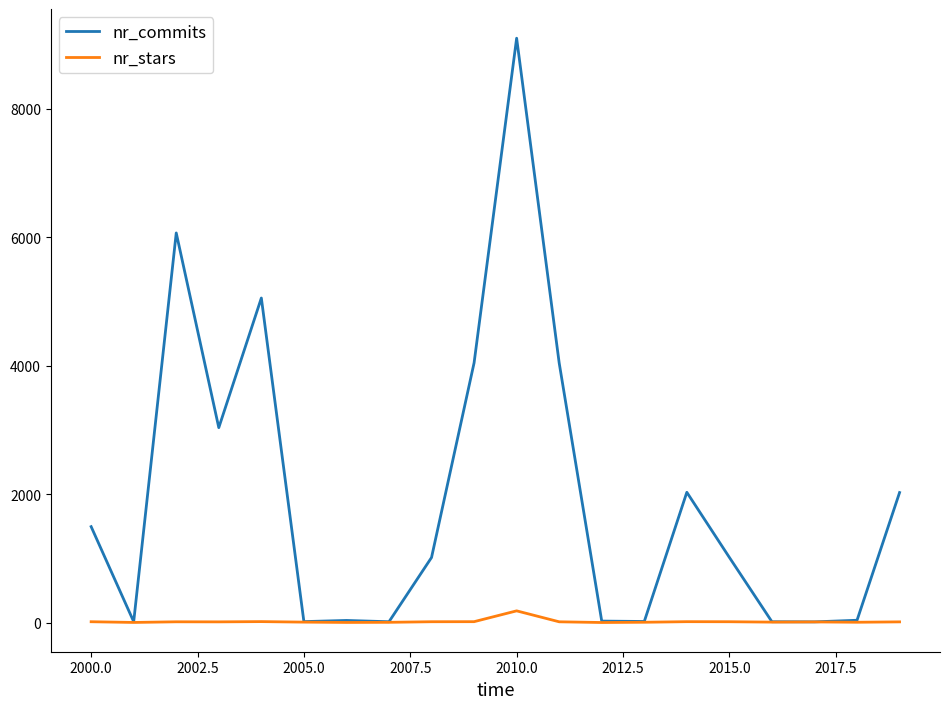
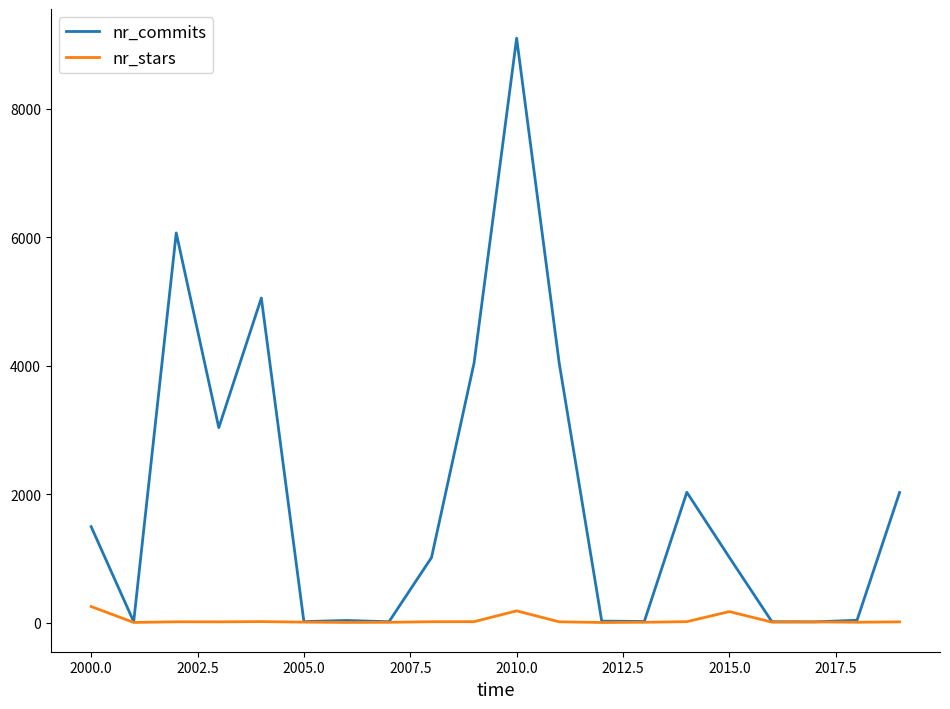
nr_stars, 2000.0: 0 -> 200
nr_stars, 2015.0: 0 -> 200
